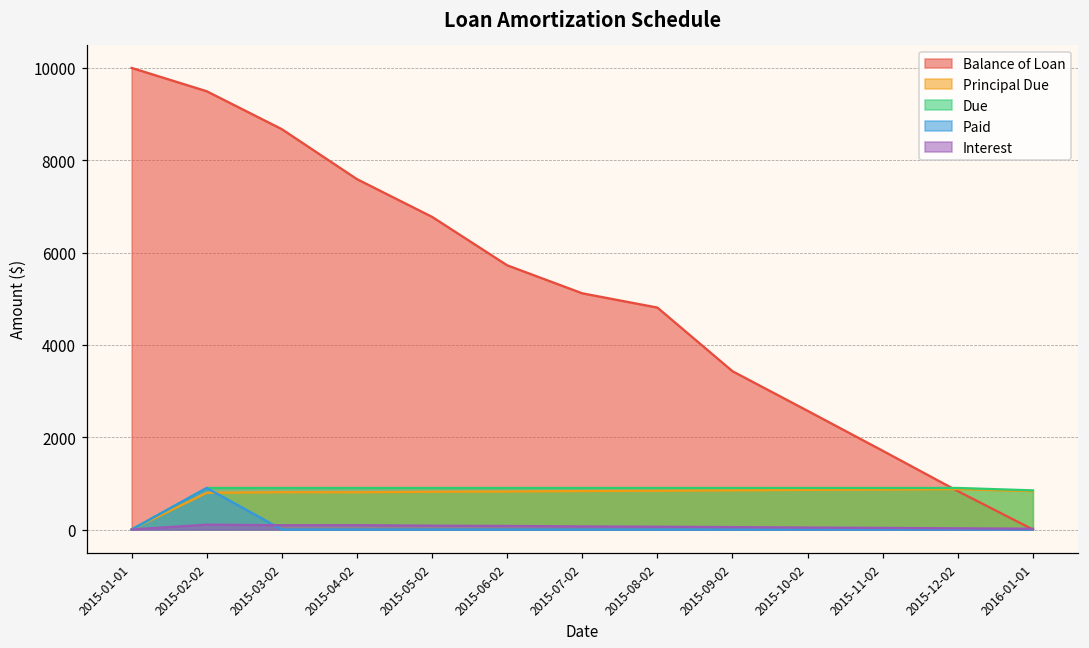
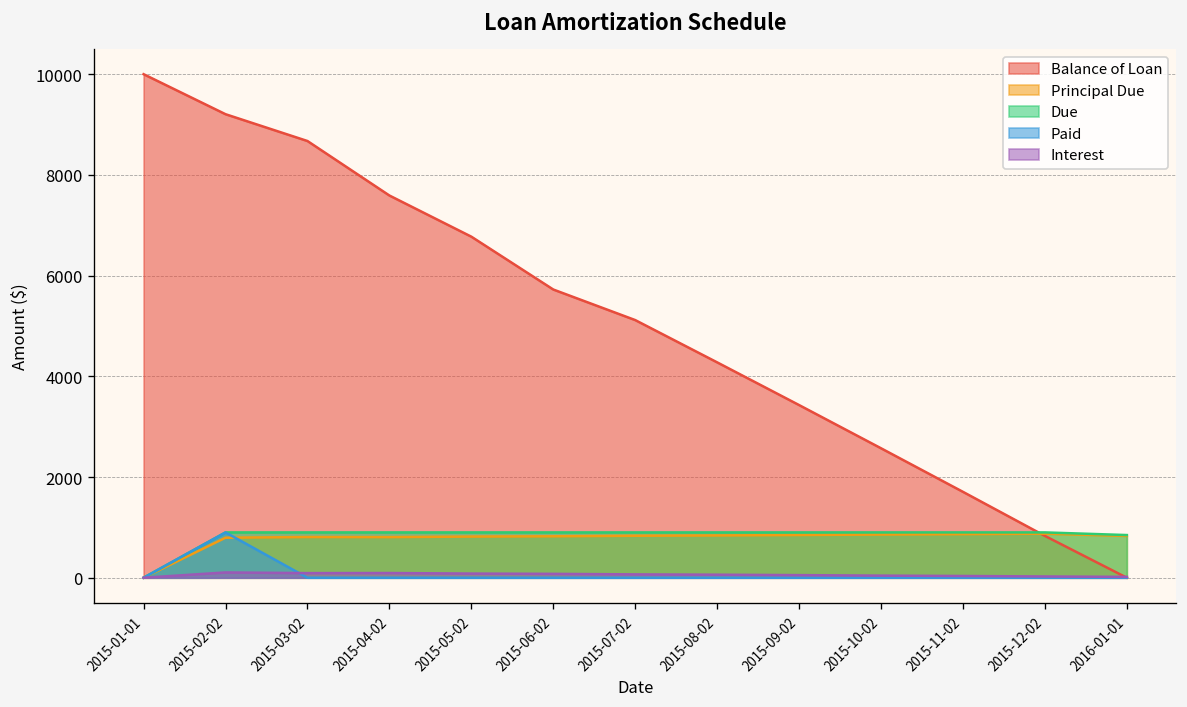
Balance of Loan, 2015-02-02: 9500 -> 9200
Balance of Loan, 2015-08-02: 4800 -> 4300
